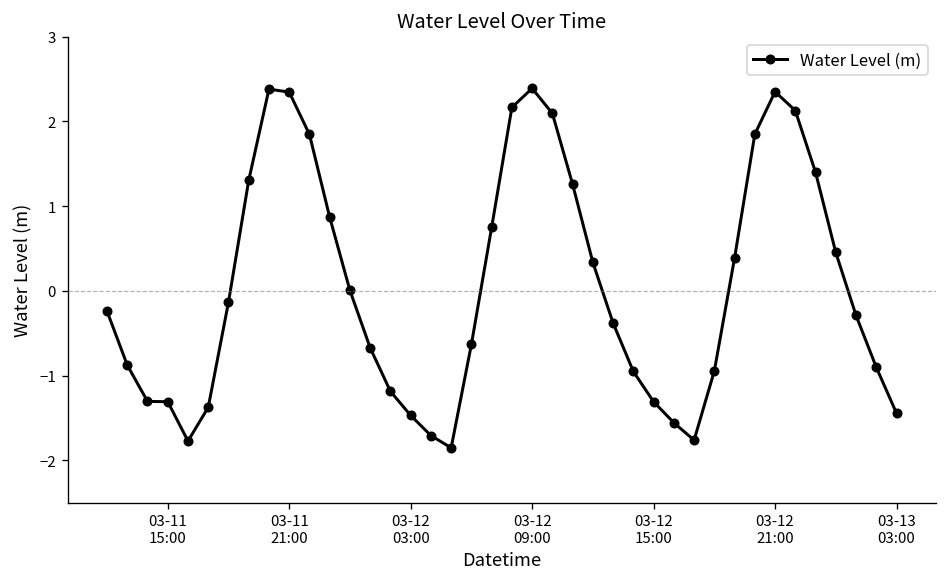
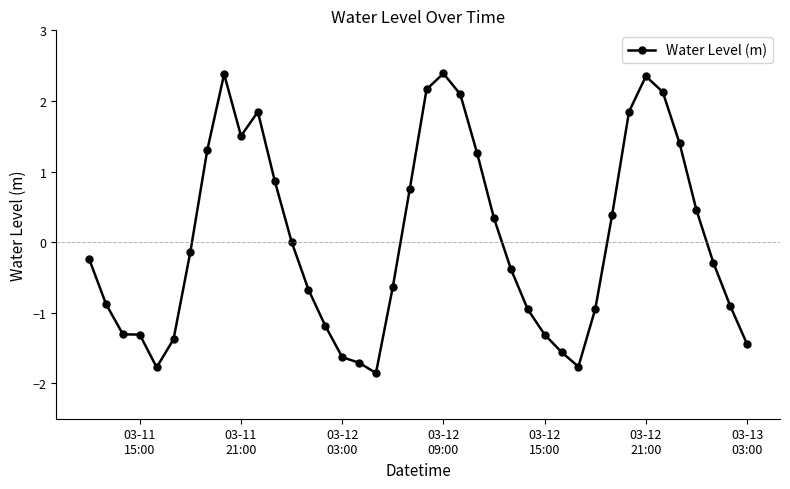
03-11 21:00: 2.3 -> 1.5
03-12 03:00: -1.5 -> -1.6
